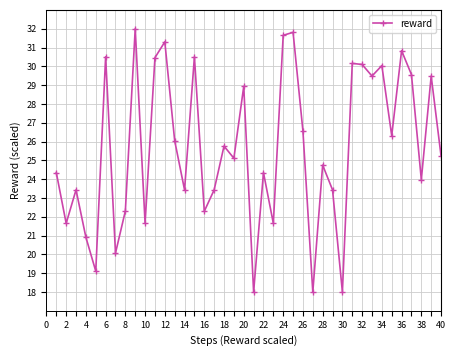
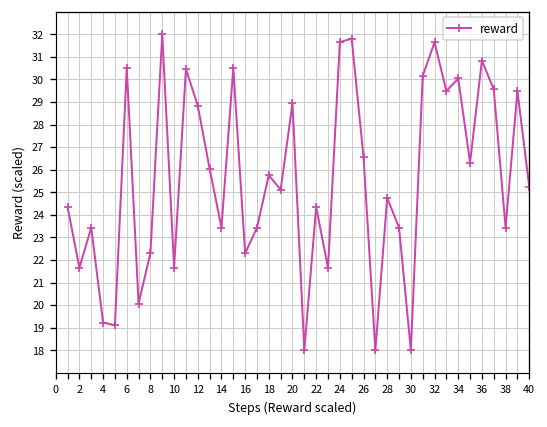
4: 20.9 -> 19.2
12: 31.3 -> 28.8
32: 30.1 -> 31.6
38: 24.0 -> 23.4
